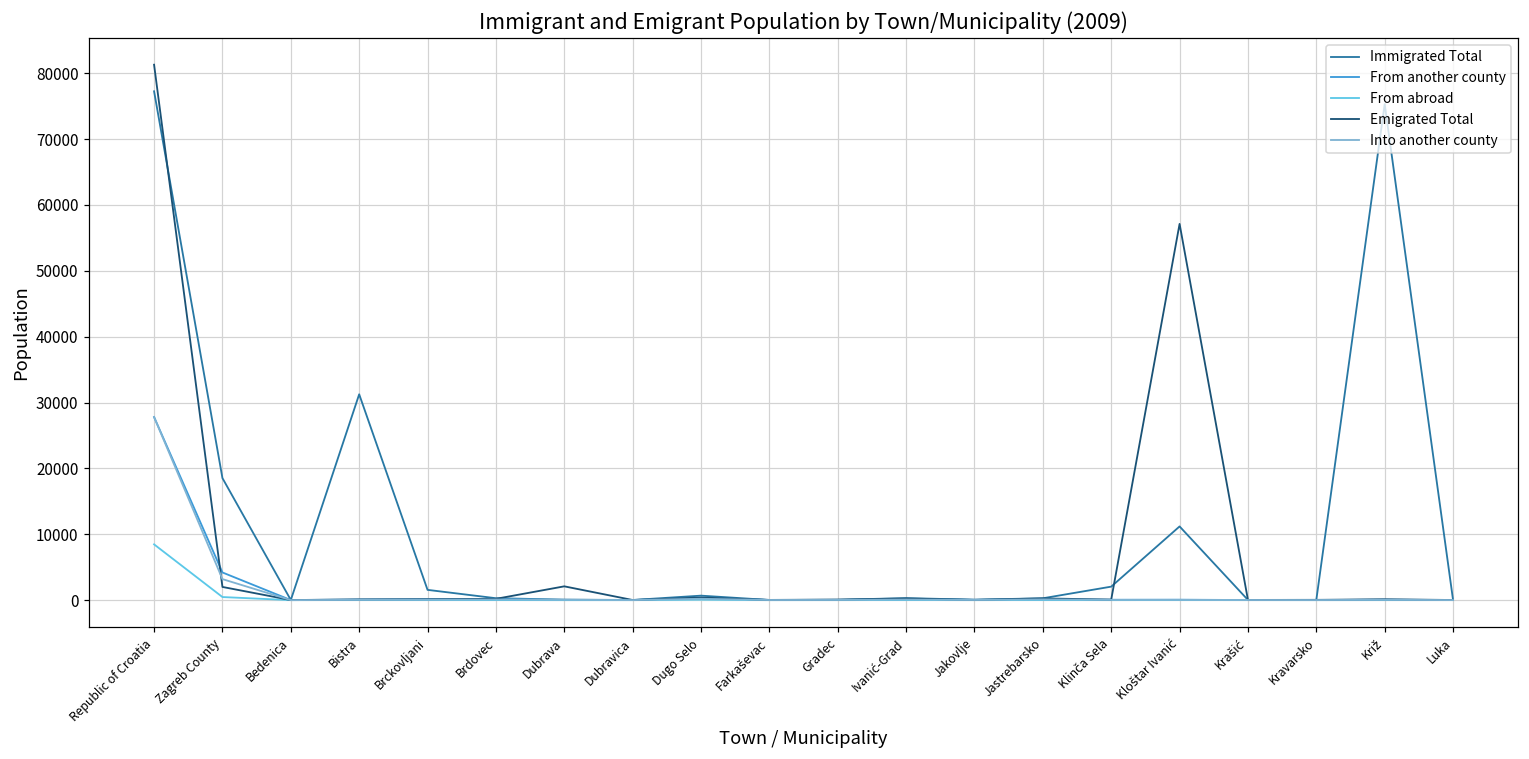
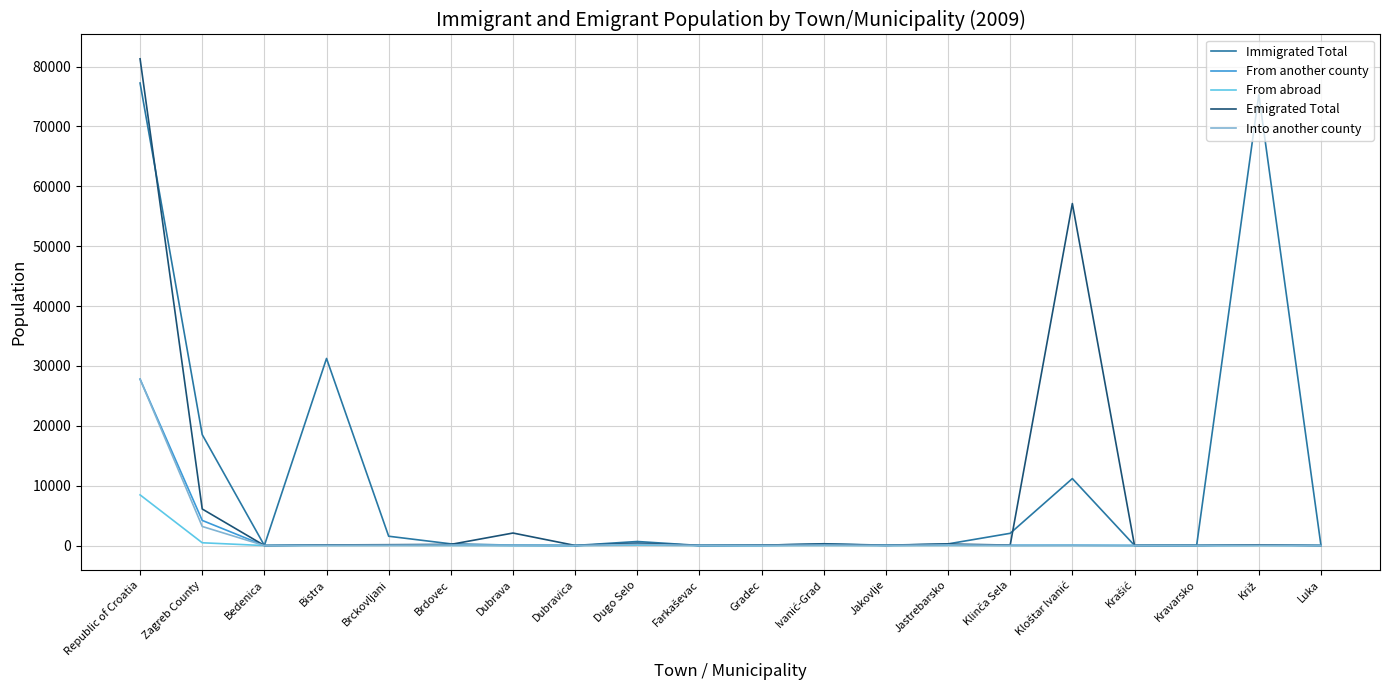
Emigrated Total, Zagreb County: 2000 -> 6000
